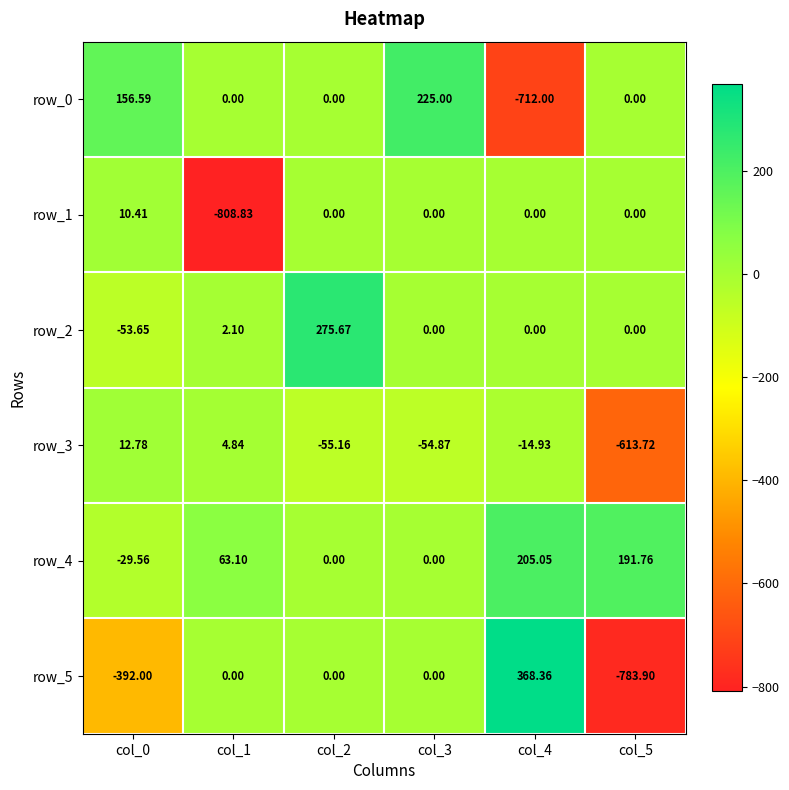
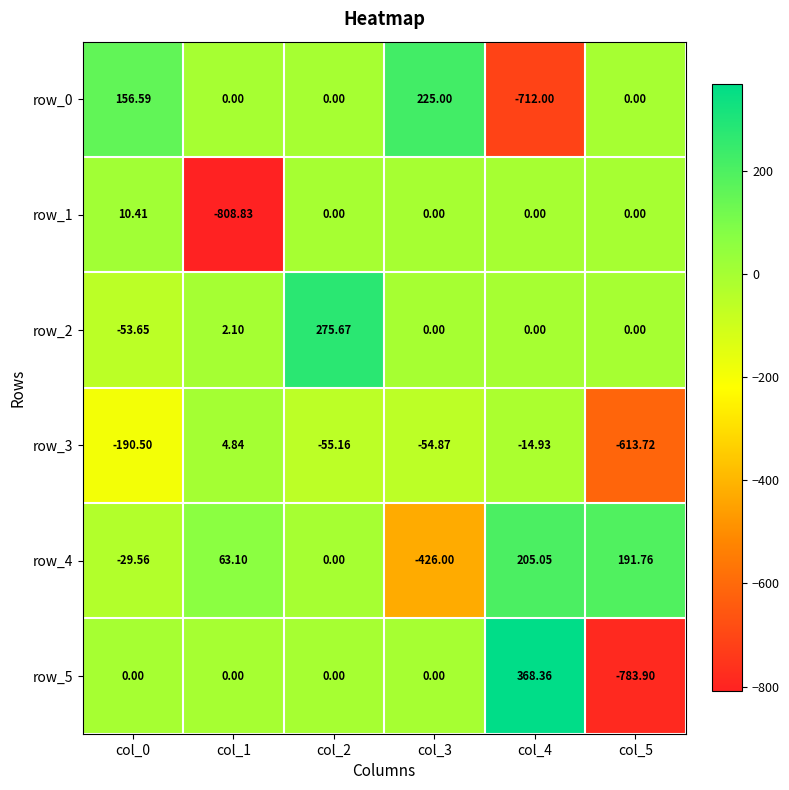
row_3, col_0: 12.78 -> -190.50
row_4, col_3: 0.00 -> -426.00
row_5, col_0: -392.00 -> 0.00
